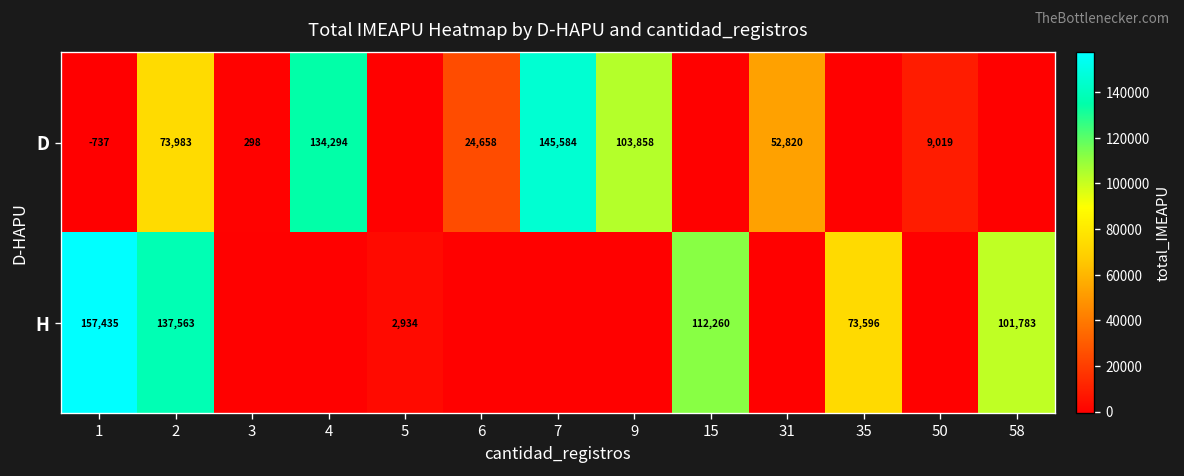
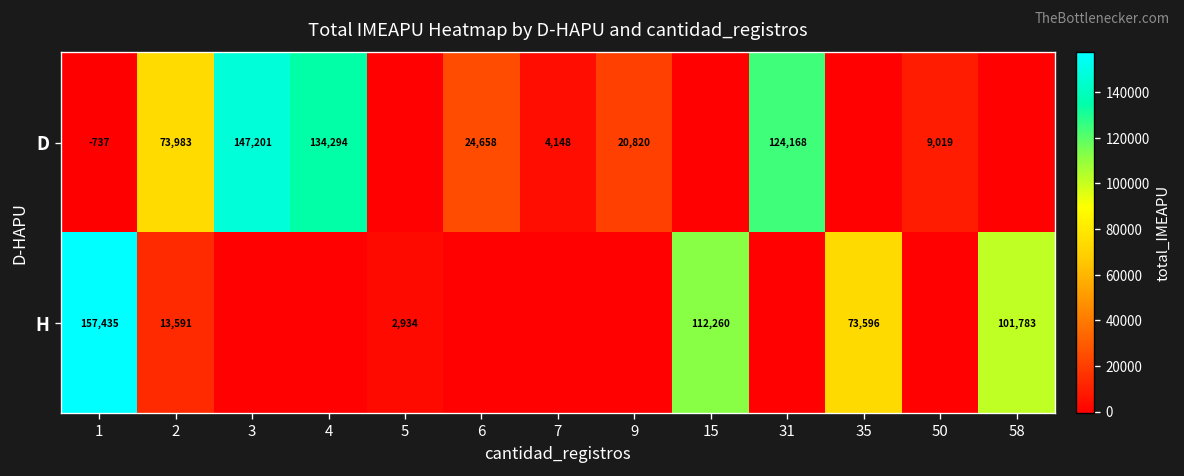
D, 3: 298 -> 147,201
D, 7: 145,584 -> 4,148
D, 9: 103,858 -> 20,820
D, 31: 52,820 -> 124,168
H, 2: 137,563 -> 13,591
